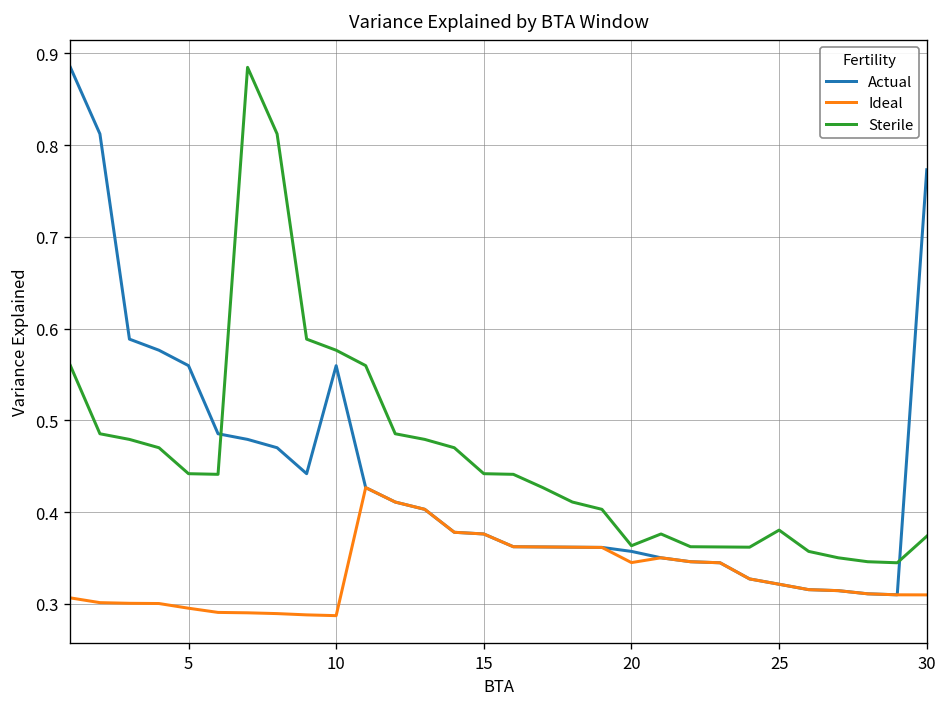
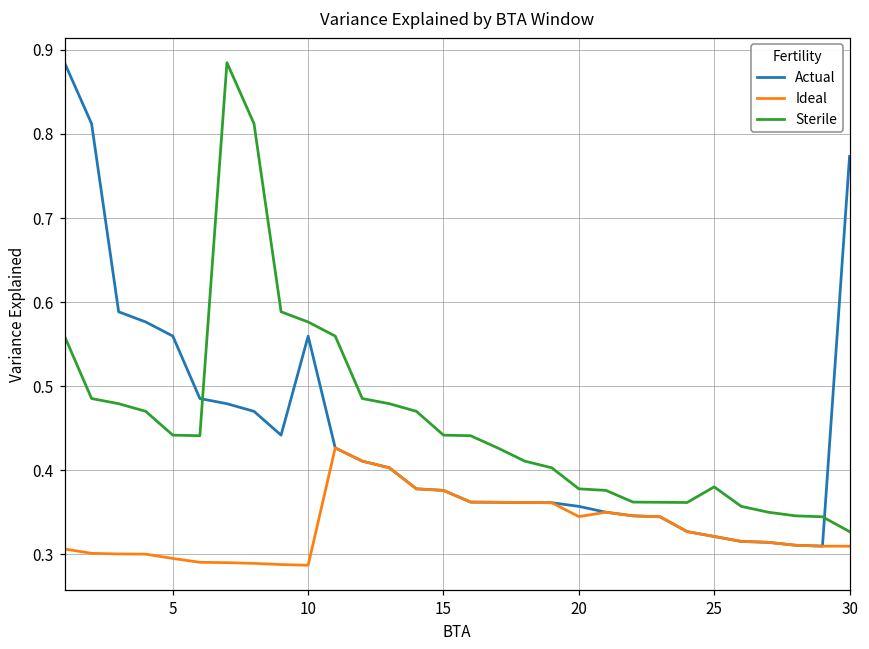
Sterile, 20: 0.36 -> 0.38
Sterile, 30: 0.37 -> 0.33
